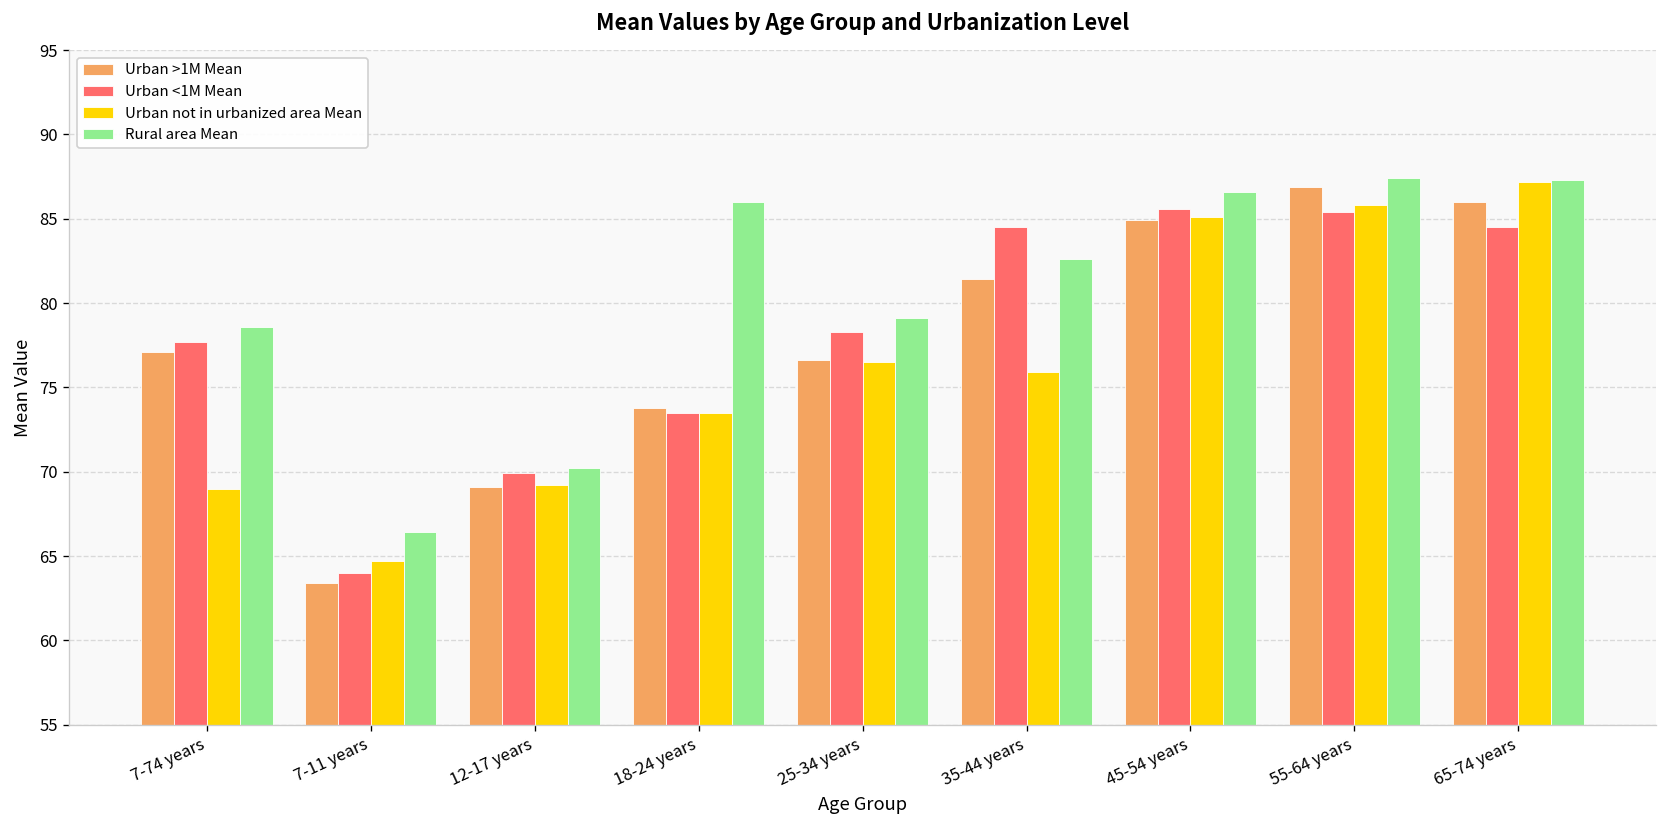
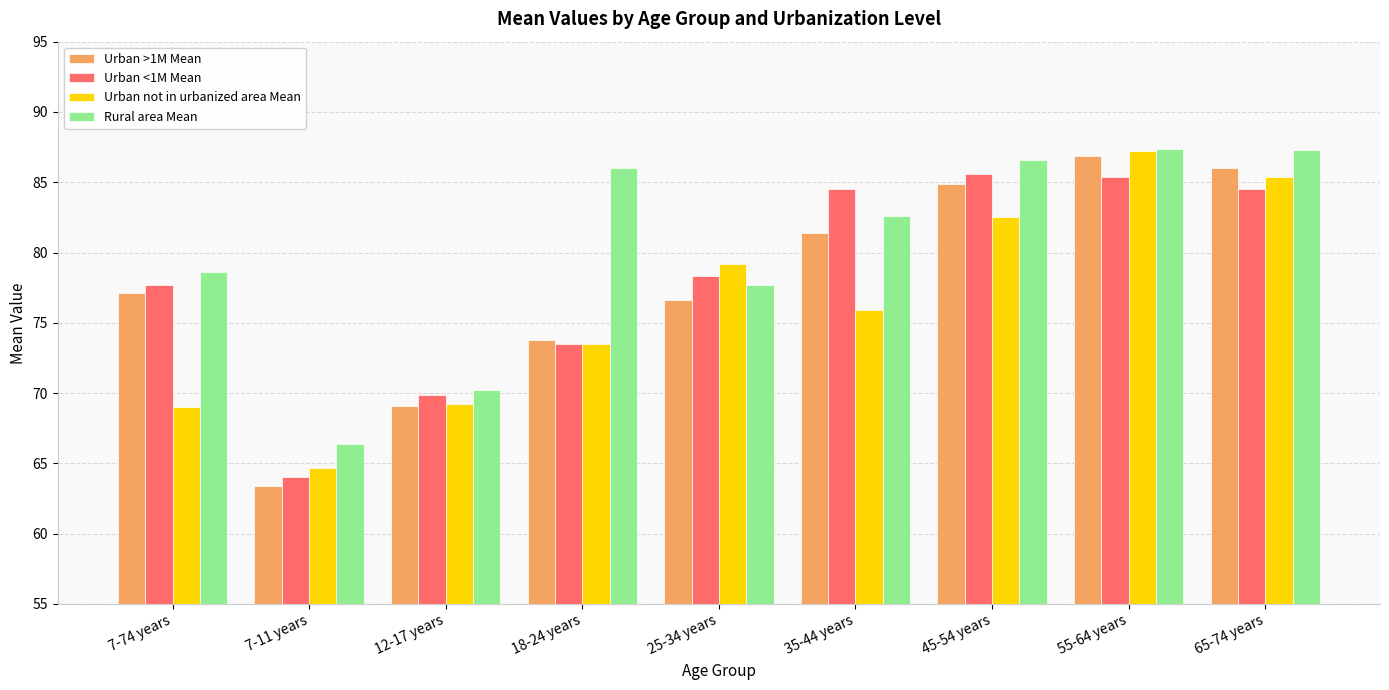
Urban not in urbanized area Mean, 25-34 years: 76.5 -> 79.2
Rural area Mean, 25-34 years: 79.1 -> 77.7
Urban not in urbanized area Mean, 45-54 years: 85.1 -> 82.5
Urban not in urbanized area Mean, 55-64 years: 85.8 -> 87.2
Urban not in urbanized area Mean, 65-74 years: 87.2 -> 85.4
